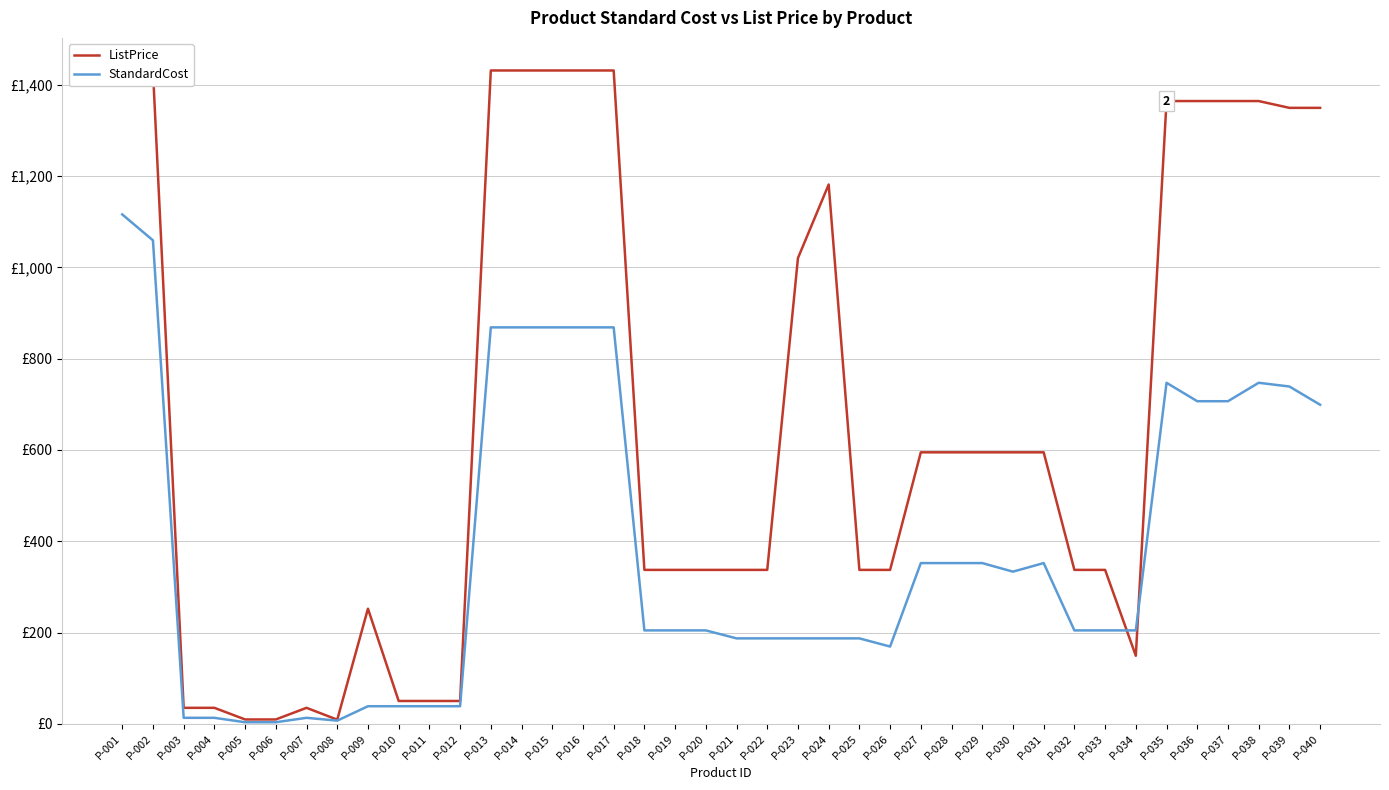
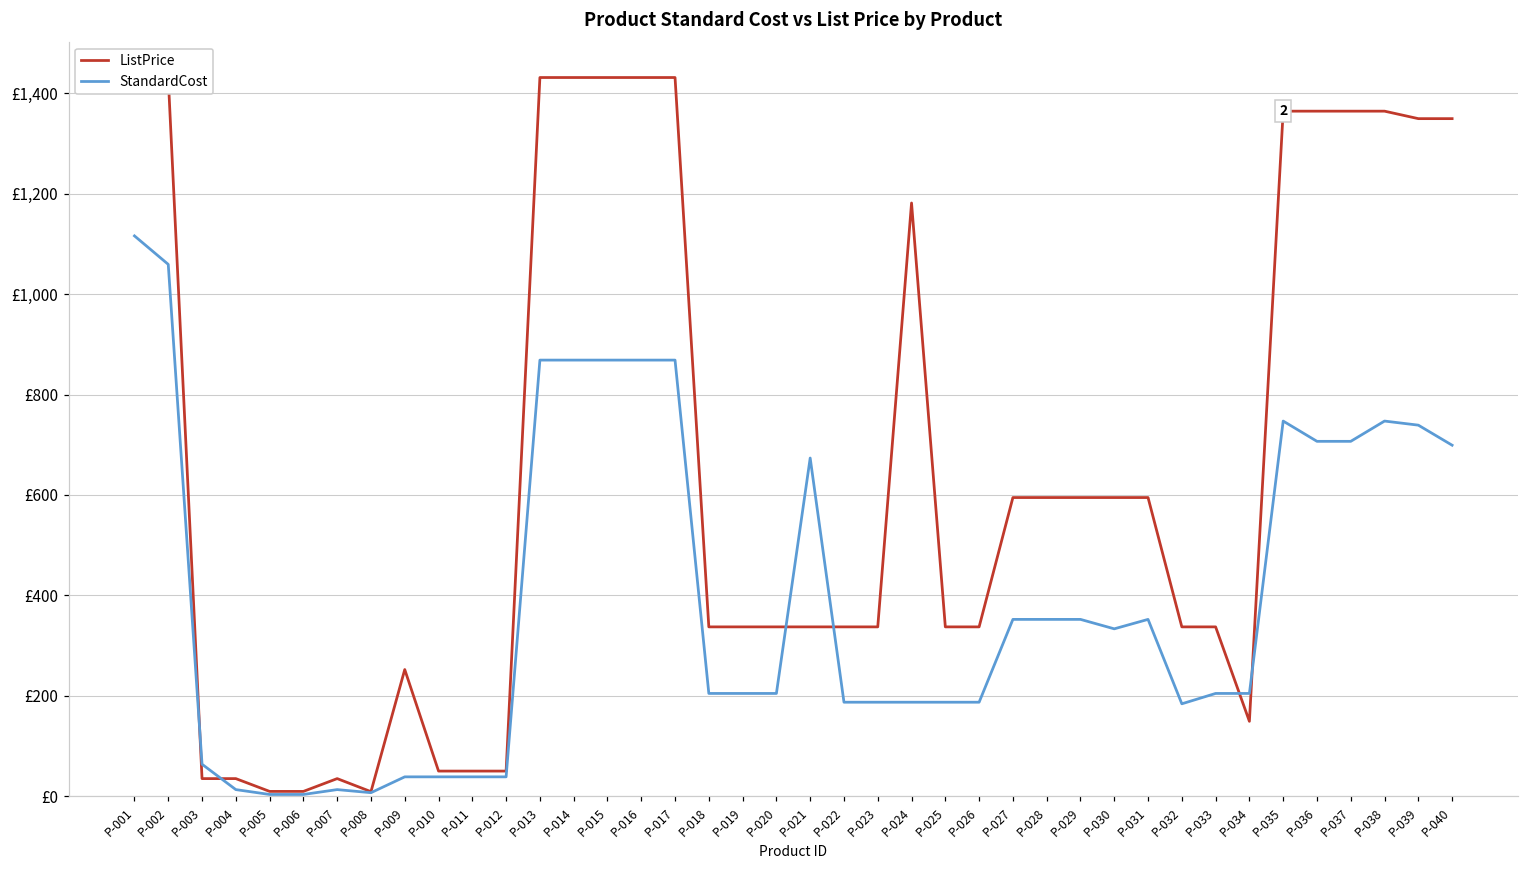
StandardCost, P-003: £10 -> £60
StandardCost, P-021: £190 -> £670
ListPrice, P-023: £1,020 -> £340
StandardCost, P-026: £170 -> £190
StandardCost, P-032: £200 -> £180
